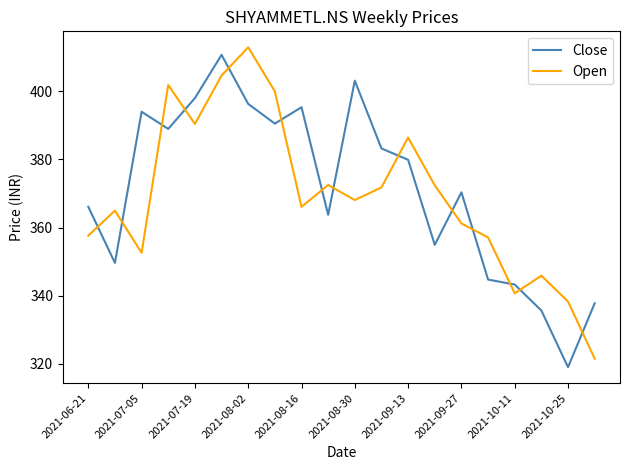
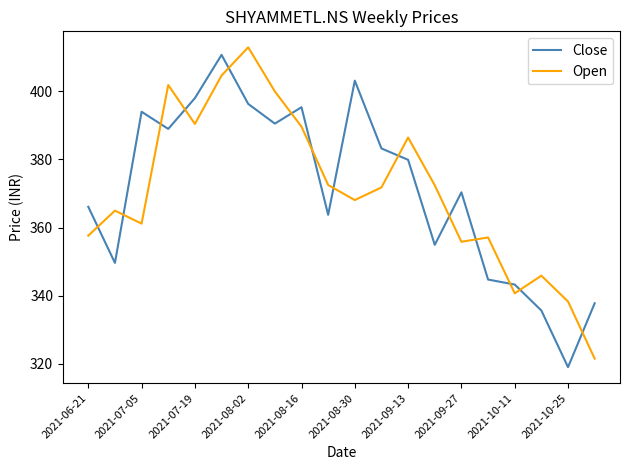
Open, 2021-07-05: 353 -> 361
Open, 2021-08-16: 366 -> 390
Open, 2021-09-27: 361 -> 356
